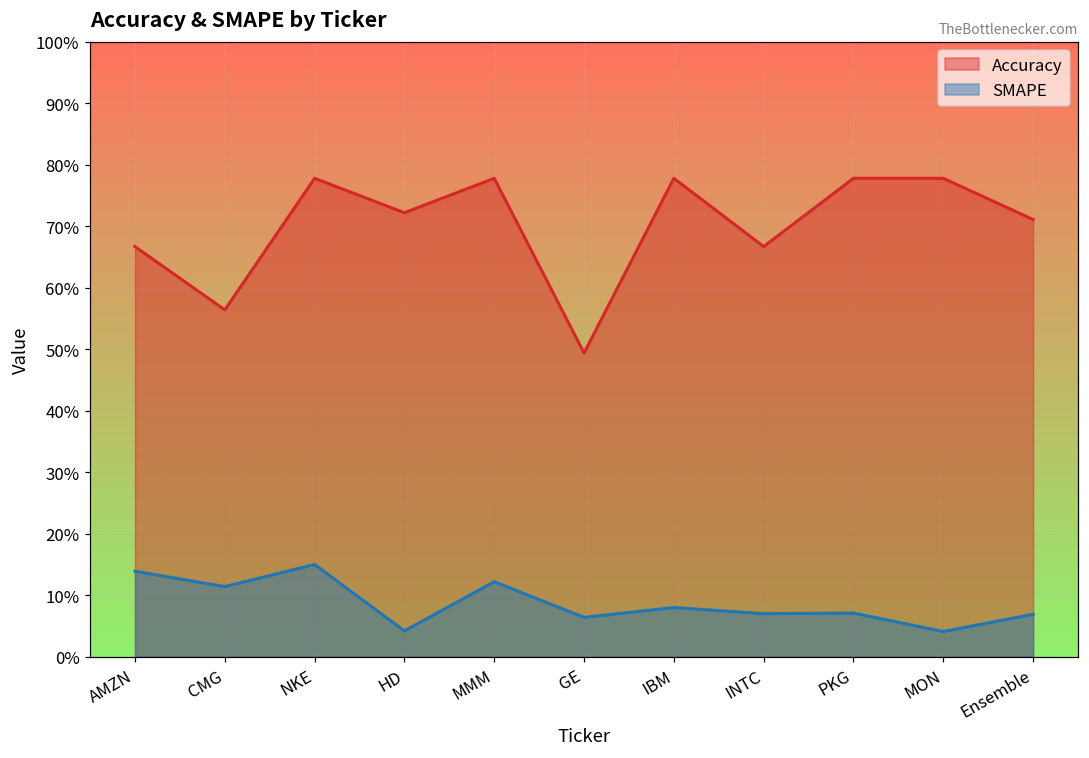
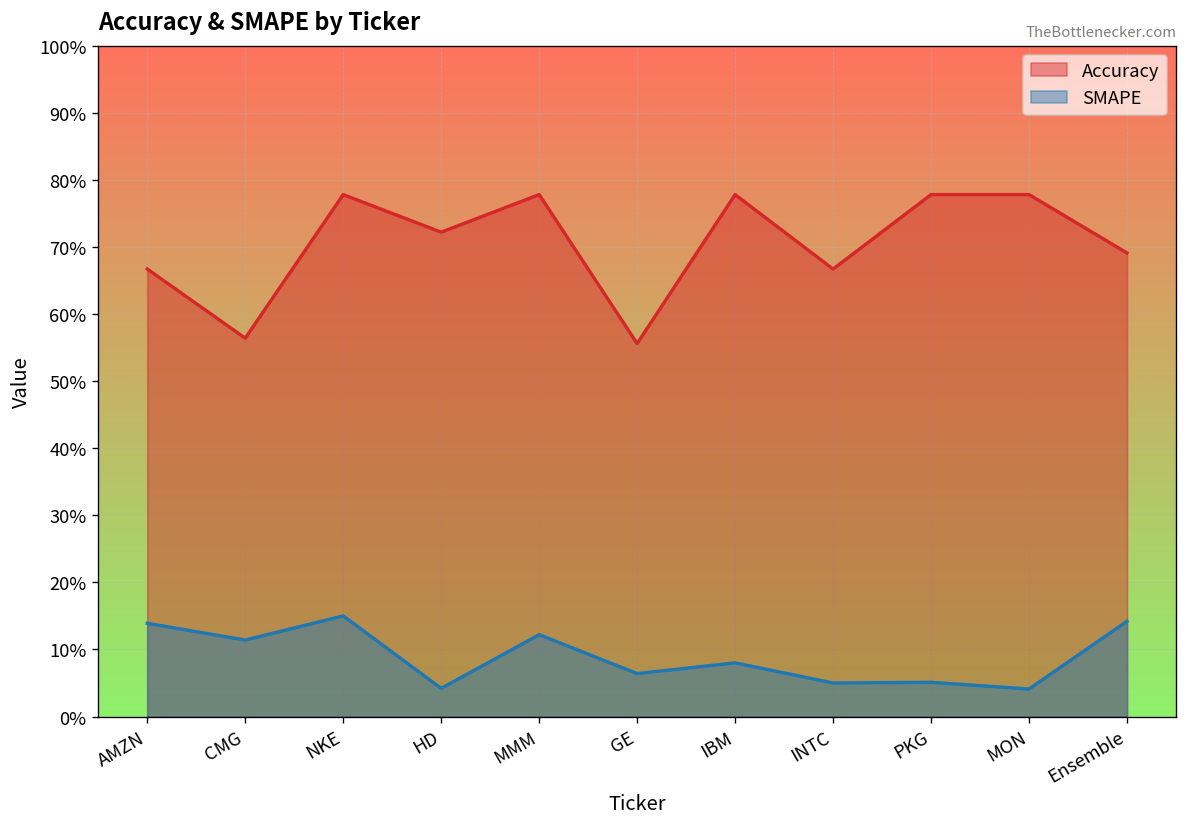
Accuracy, GE: 49% -> 56%
SMAPE, INTC: 7% -> 5%
SMAPE, PKG: 7% -> 5%
Accuracy, Ensemble: 71% -> 69%
SMAPE, Ensemble: 7% -> 14%
